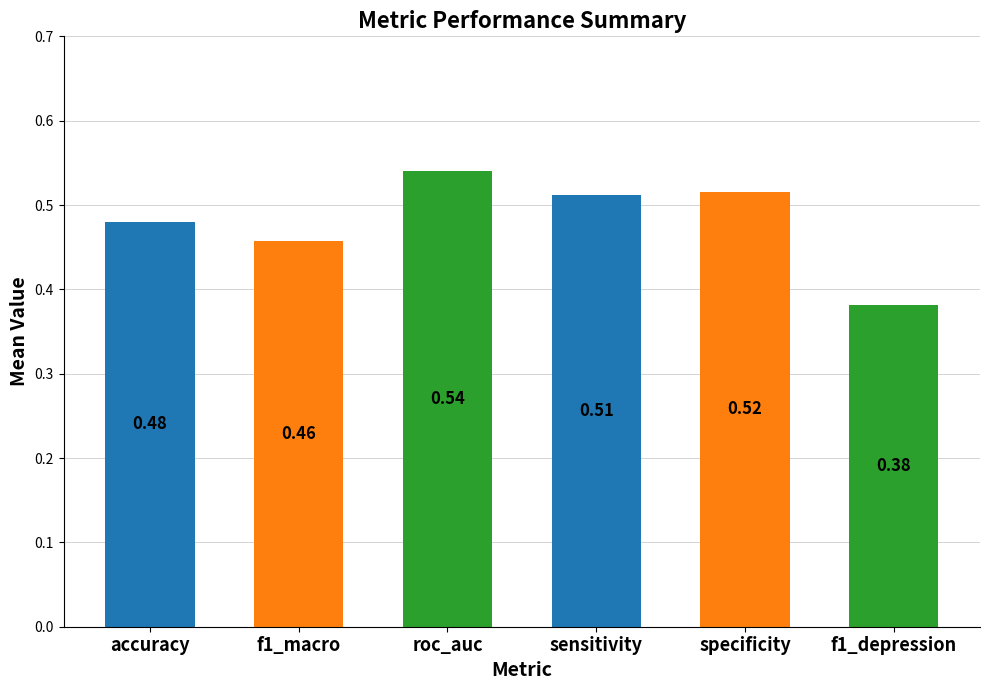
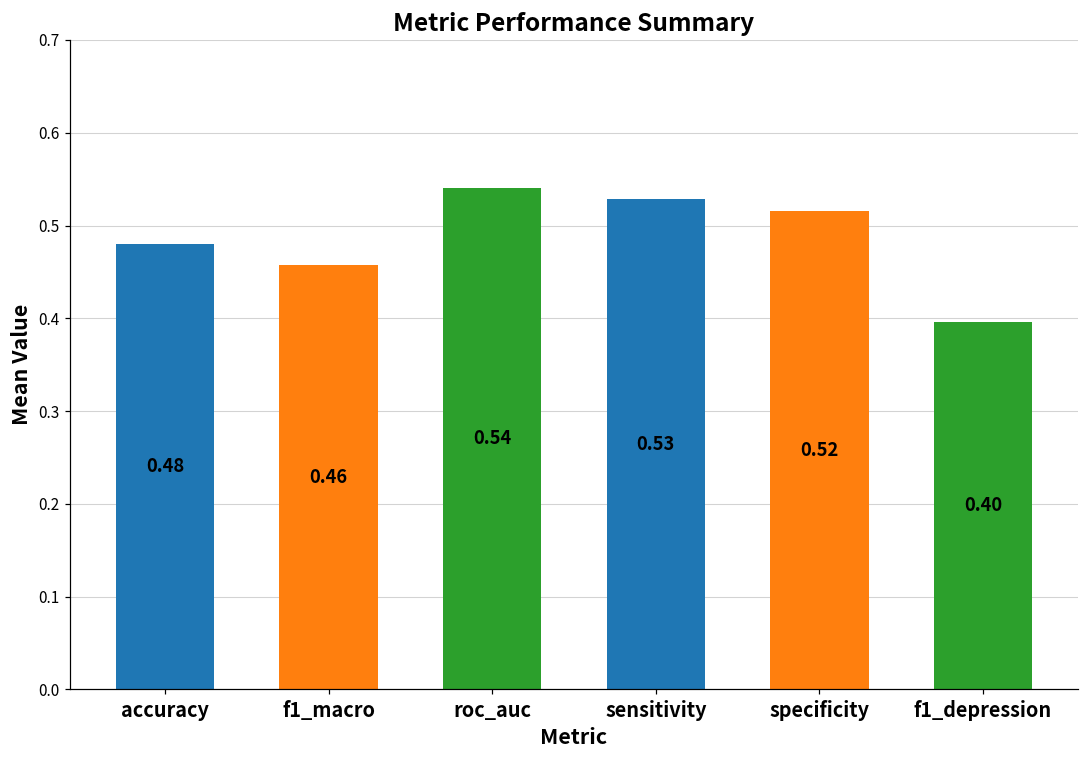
sensitivity: 0.51 -> 0.53
f1_depression: 0.38 -> 0.40
